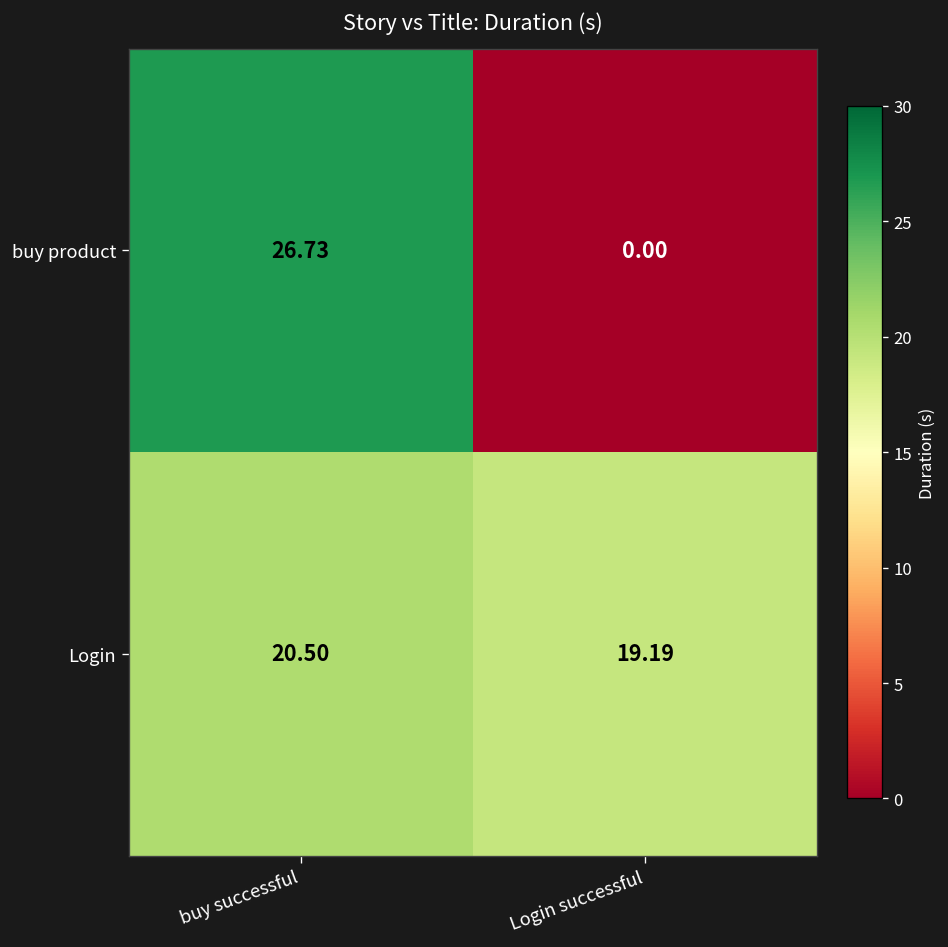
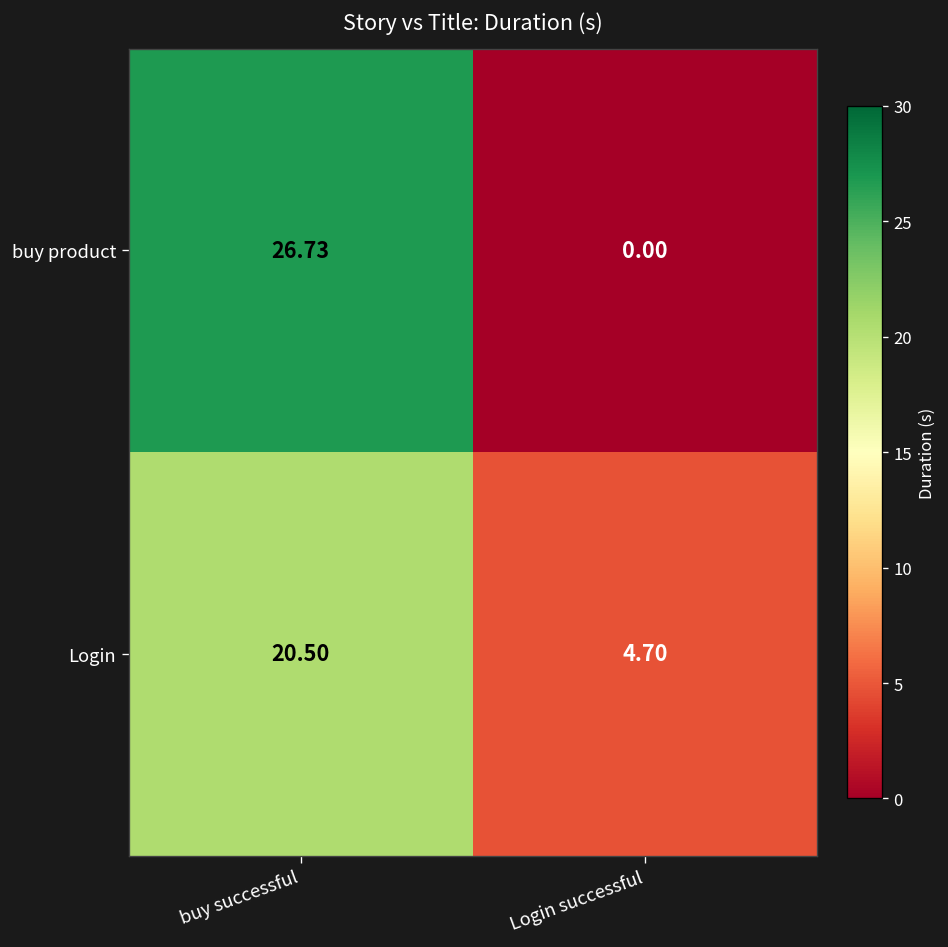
Login, Login successful: 19.19 -> 4.70
